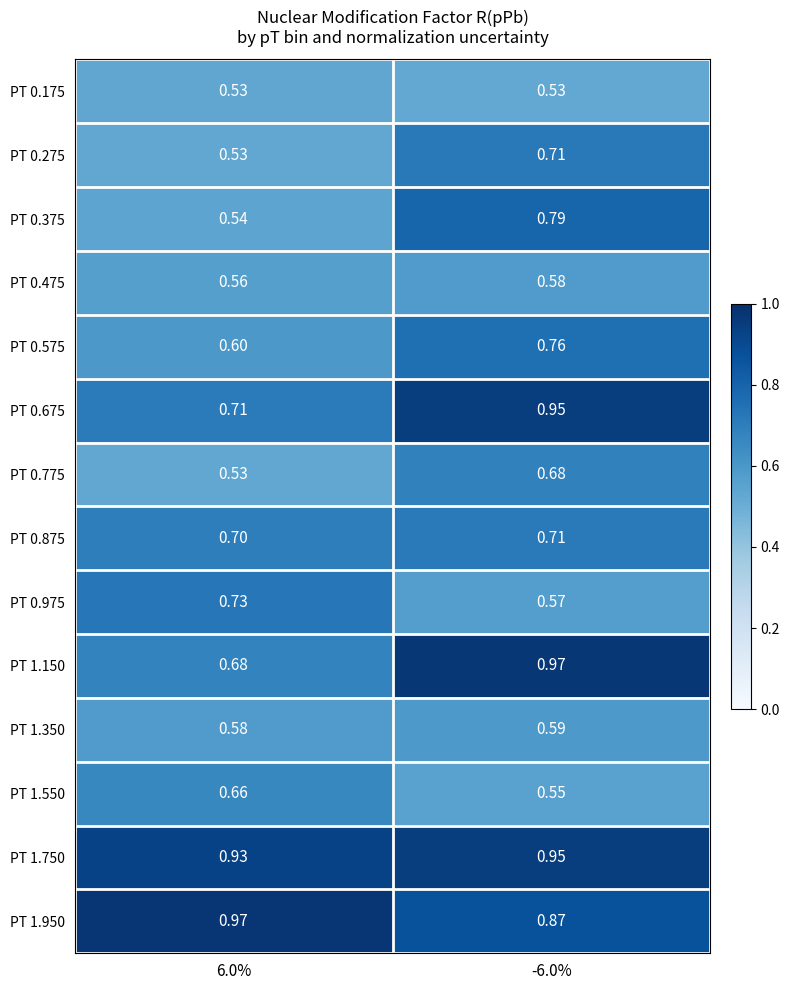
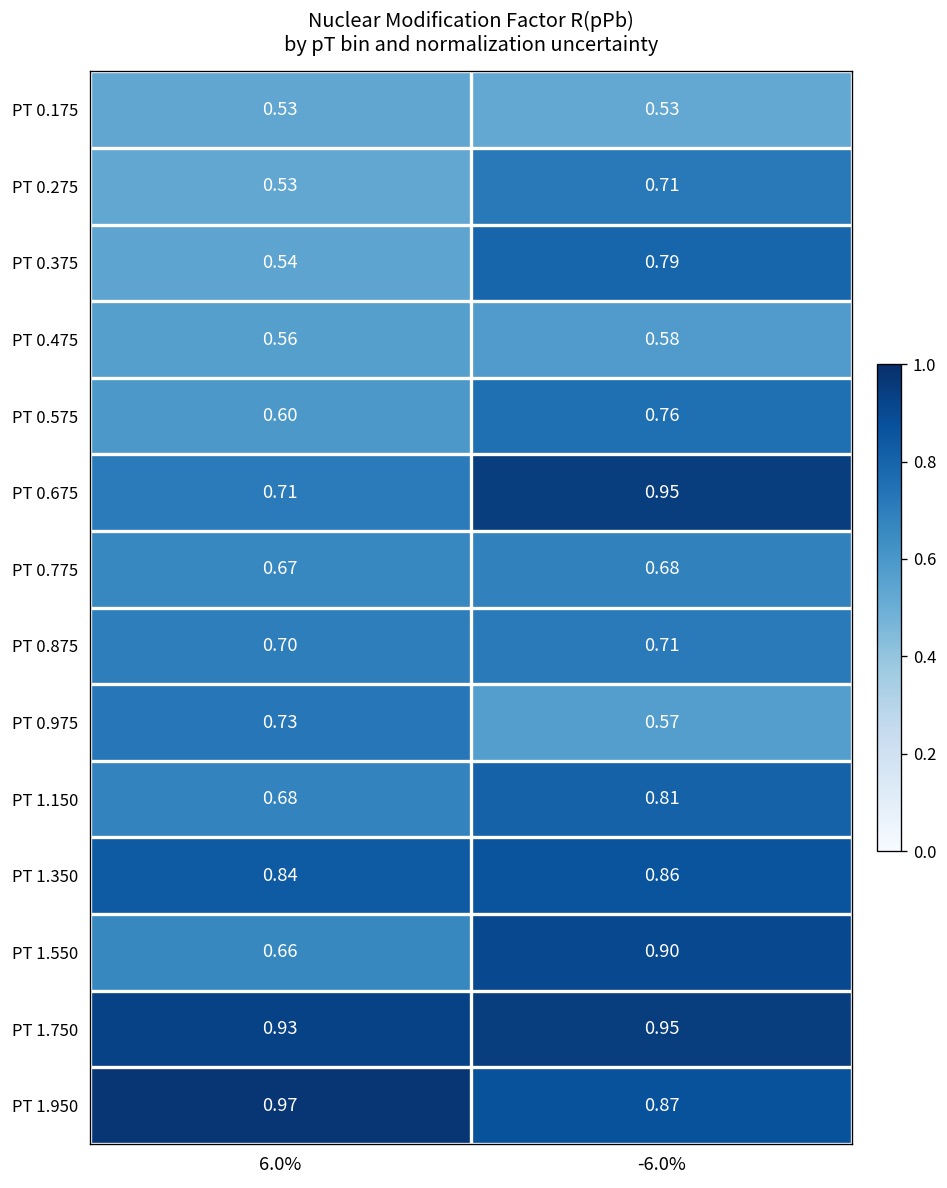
PT 0.775, 6.0%: 0.53 -> 0.67
PT 1.150, -6.0%: 0.97 -> 0.81
PT 1.350, 6.0%: 0.58 -> 0.84
PT 1.350, -6.0%: 0.59 -> 0.86
PT 1.550, -6.0%: 0.55 -> 0.90
